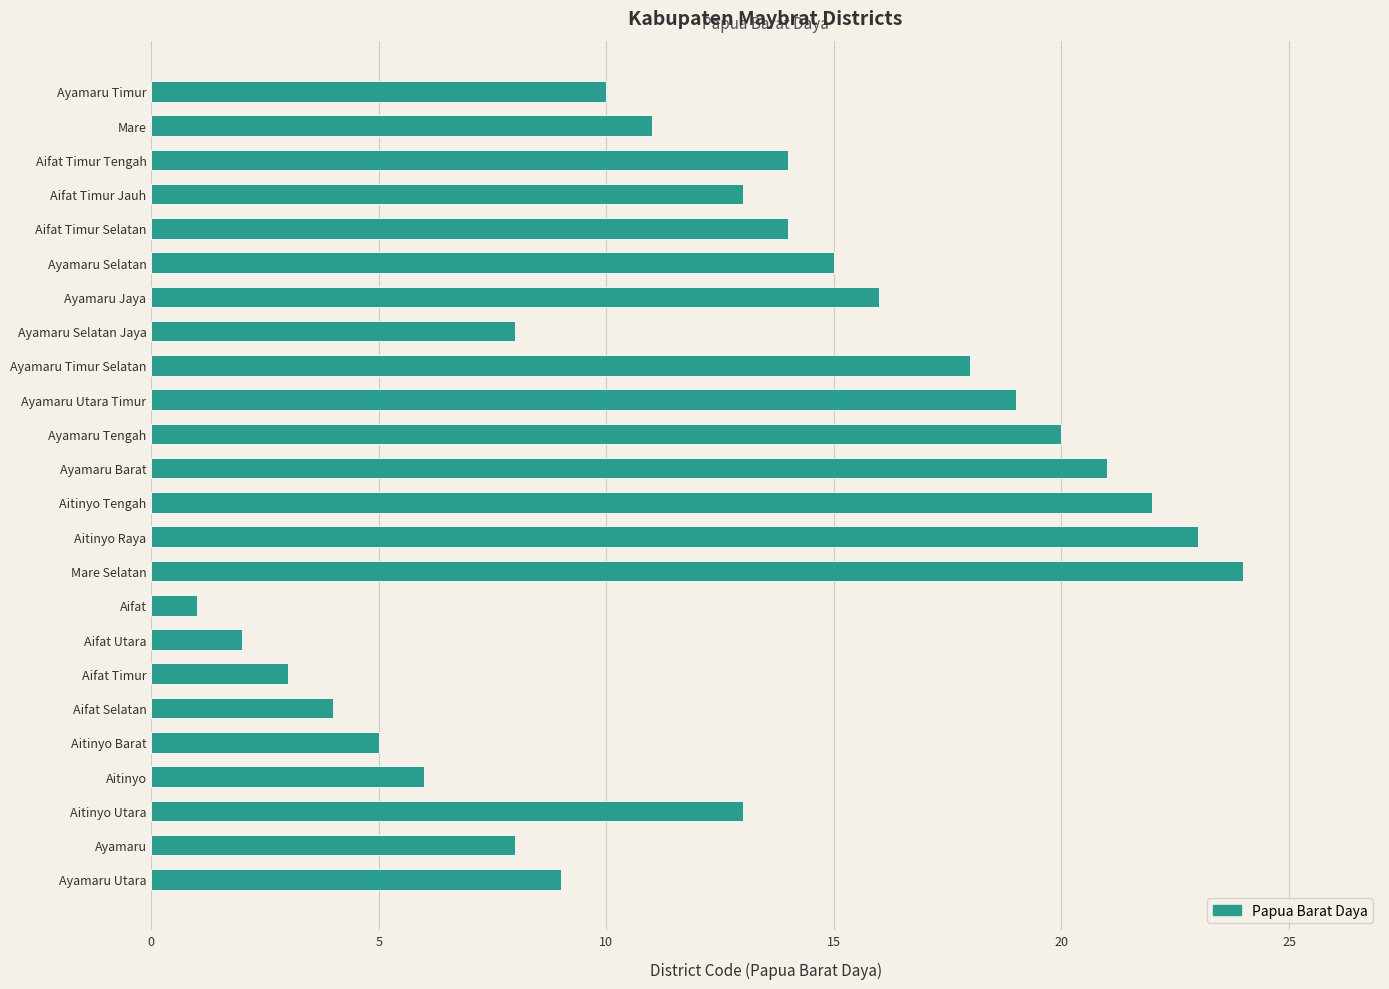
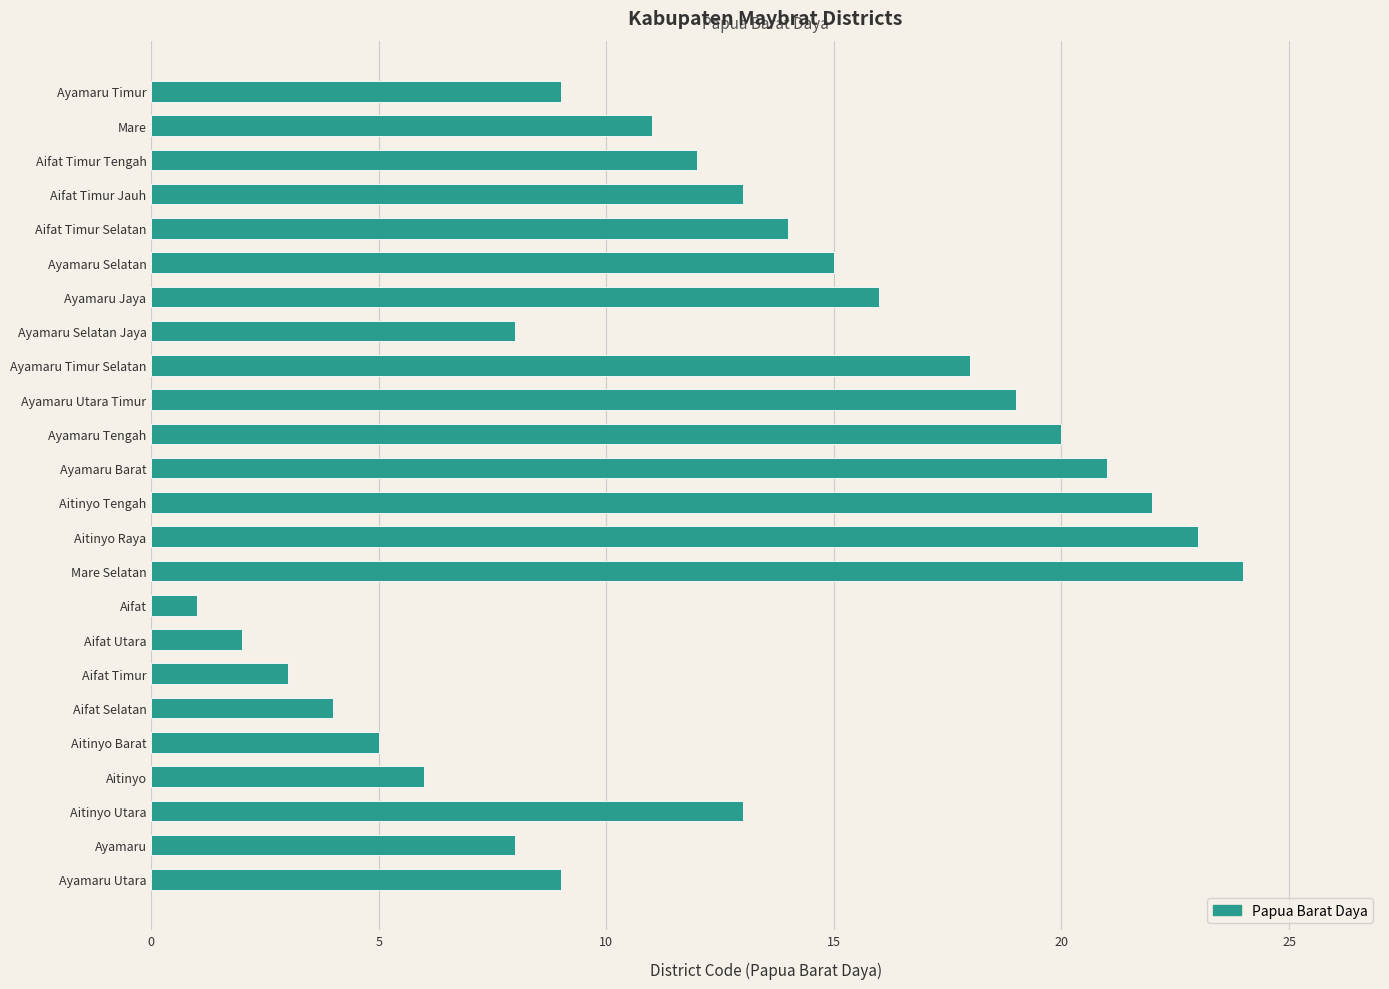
Ayamaru Timur: 10 -> 9
Aifat Timur Tengah: 14 -> 12
